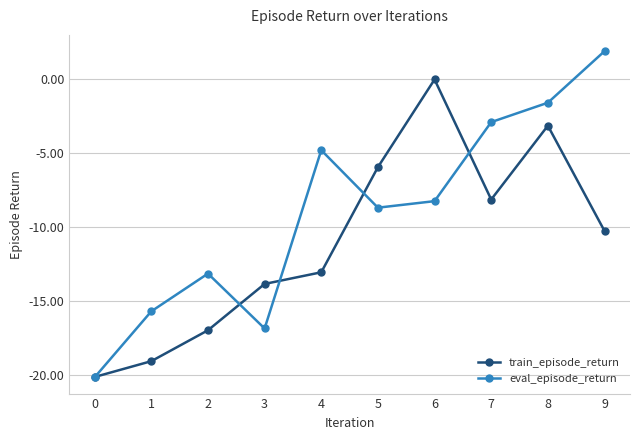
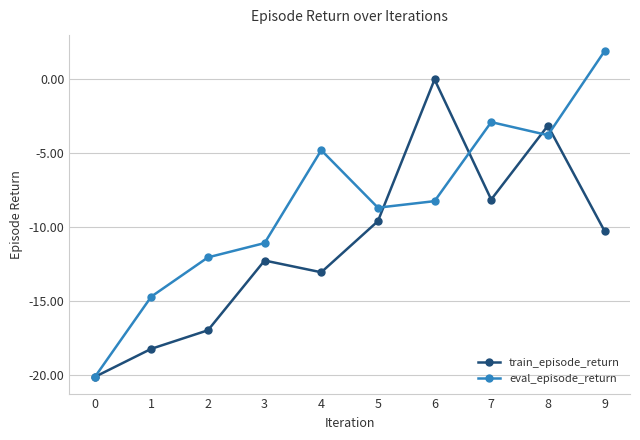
train_episode_return, 1: -19.1 -> -18.2
eval_episode_return, 1: -15.7 -> -14.7
eval_episode_return, 2: -13.2 -> -12.1
train_episode_return, 3: -13.9 -> -12.3
eval_episode_return, 3: -16.9 -> -11.1
train_episode_return, 5: -6.0 -> -9.6
eval_episode_return, 8: -1.6 -> -3.8
